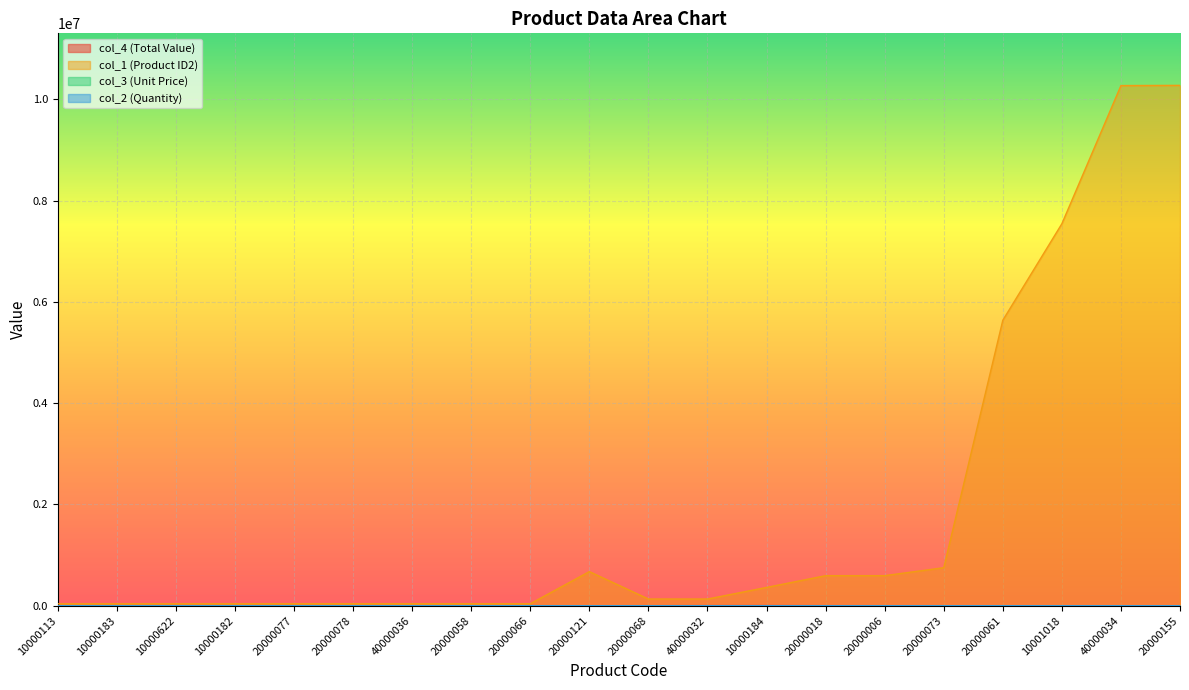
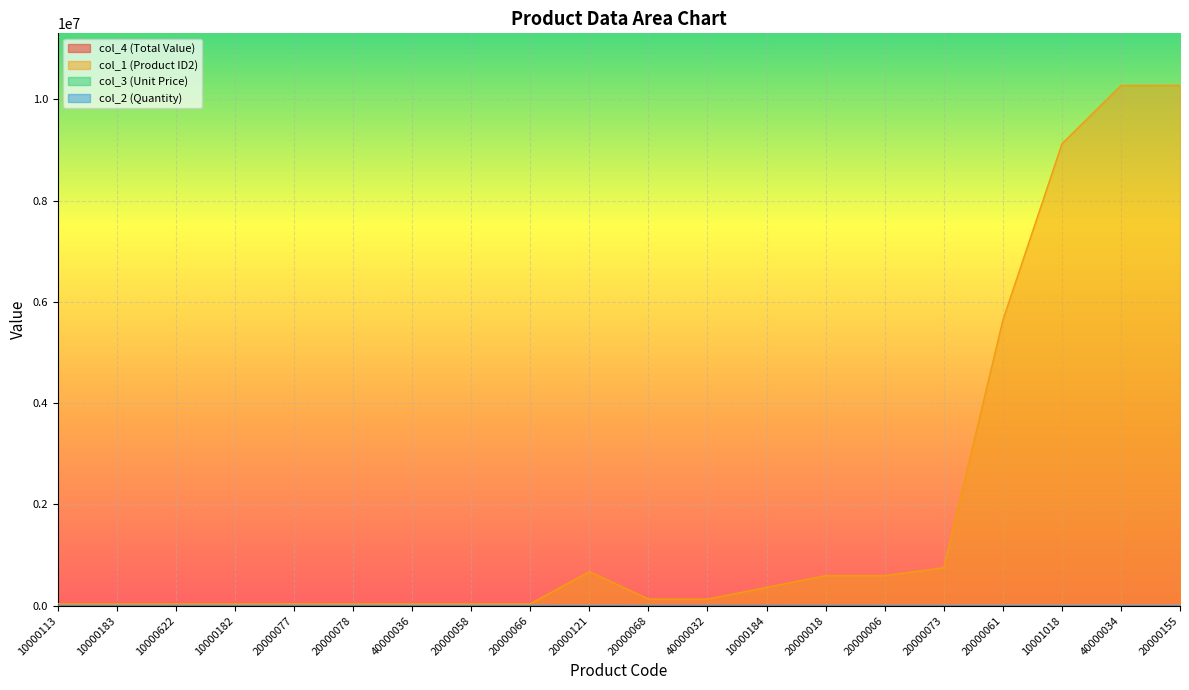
col_1 (Product ID2), 10001018: 7500000 -> 9100000
